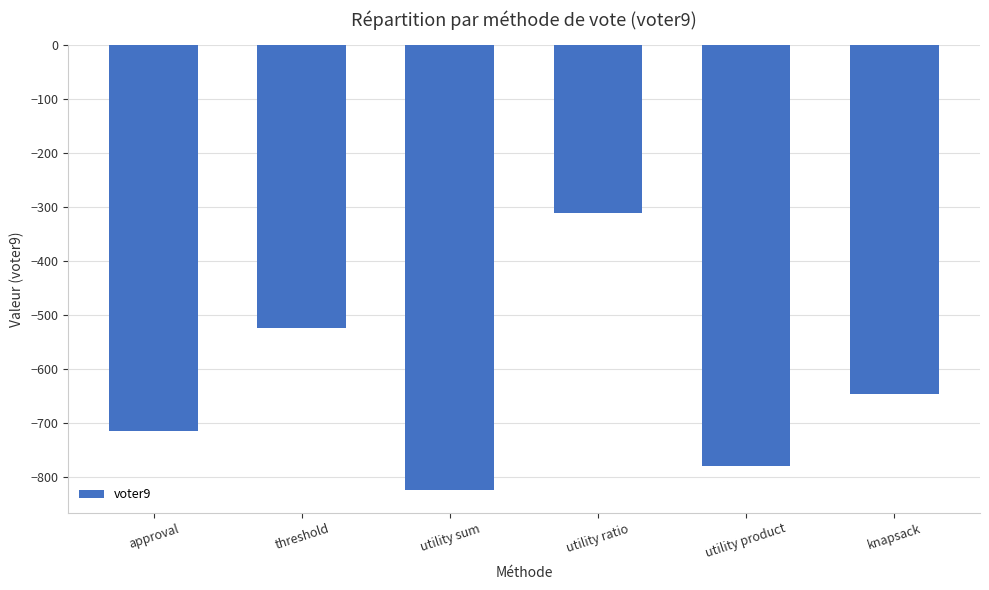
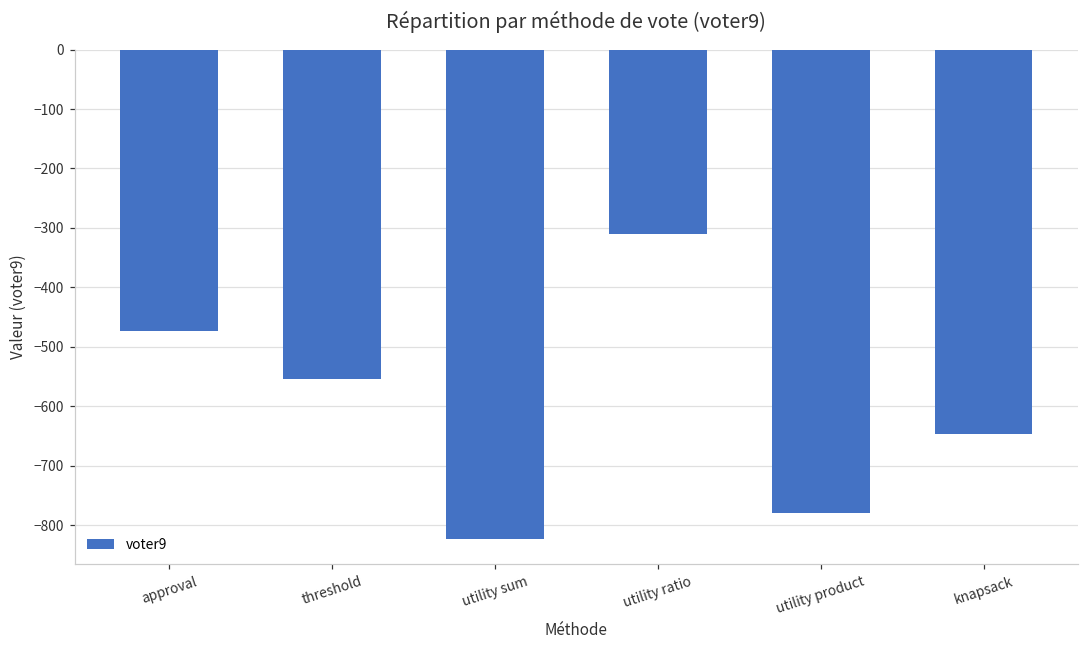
approval: -710 -> -470
threshold: -520 -> -550
